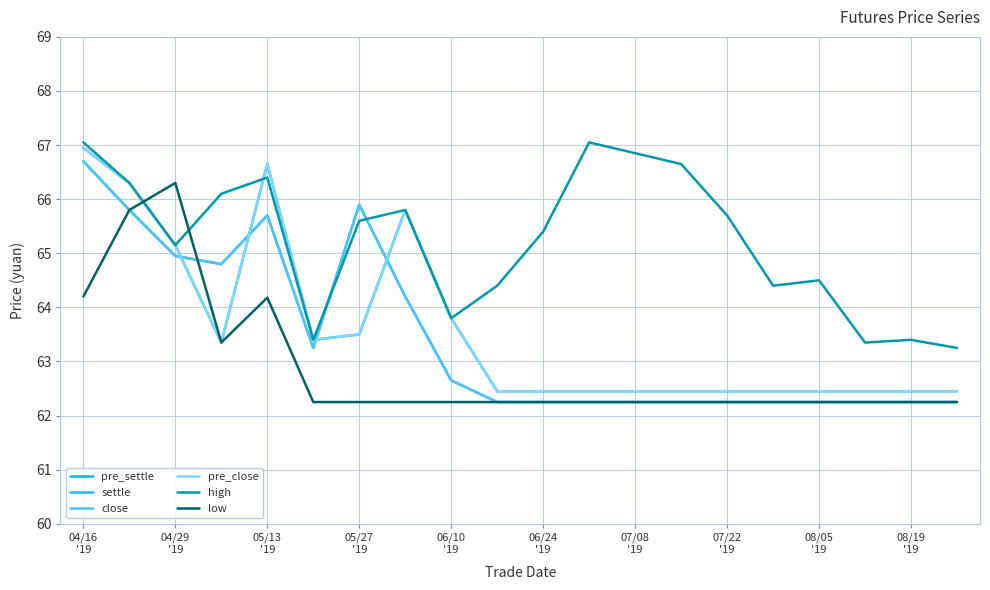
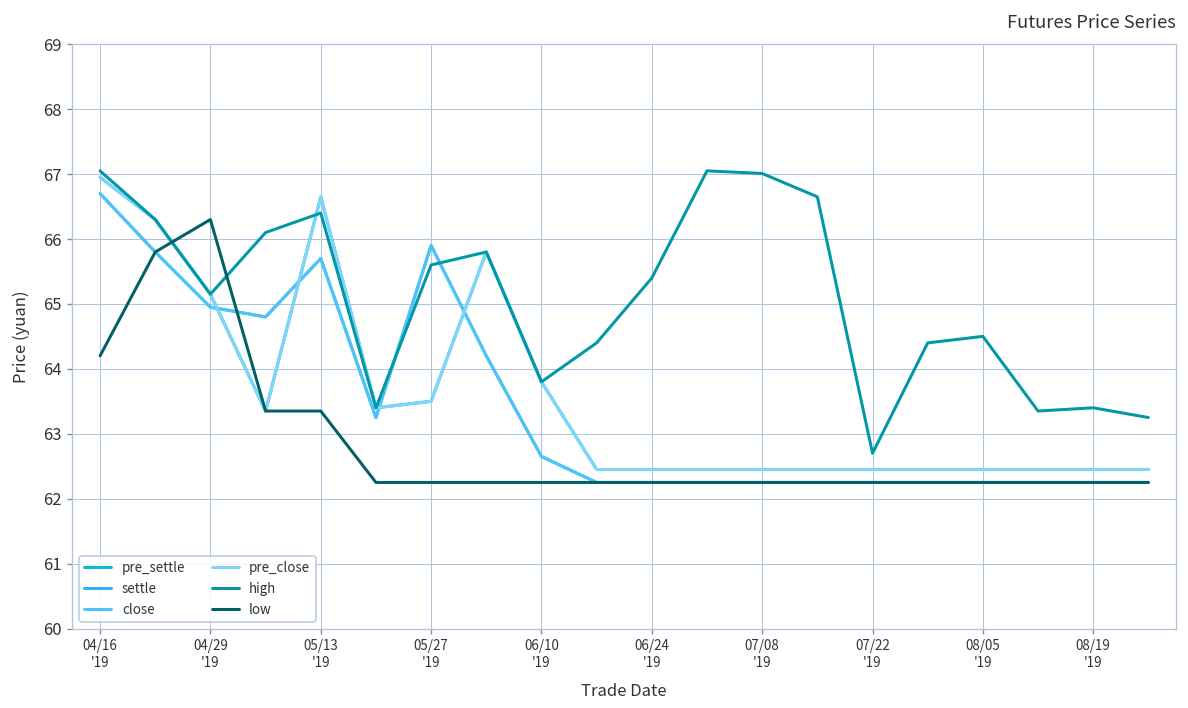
low, 05/13 '19: 64.2 -> 63.4
high, 07/08 '19: 66.9 -> 67.0
high, 07/22 '19: 65.7 -> 62.7
